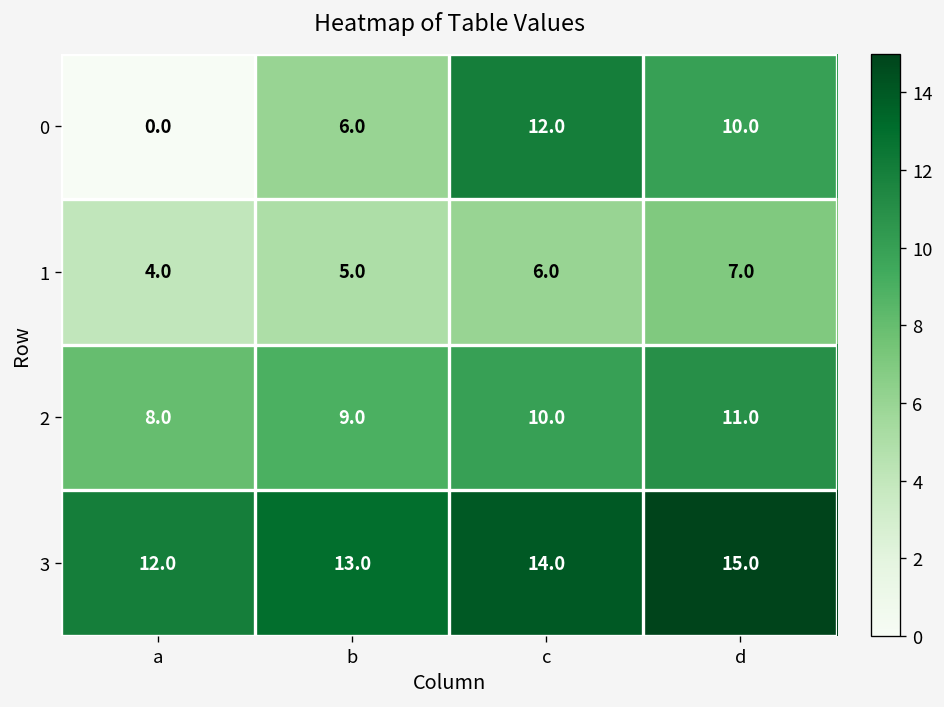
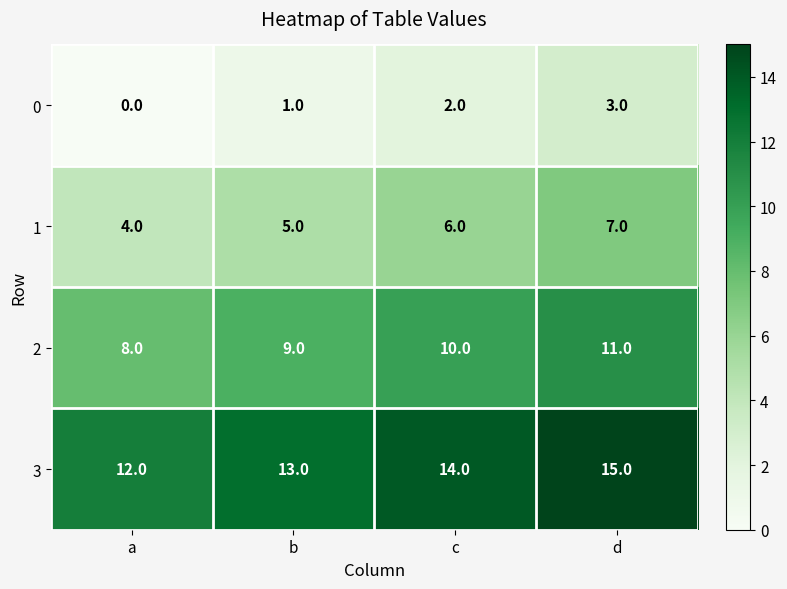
0, b: 6.0 -> 1.0
0, c: 12.0 -> 2.0
0, d: 10.0 -> 3.0
